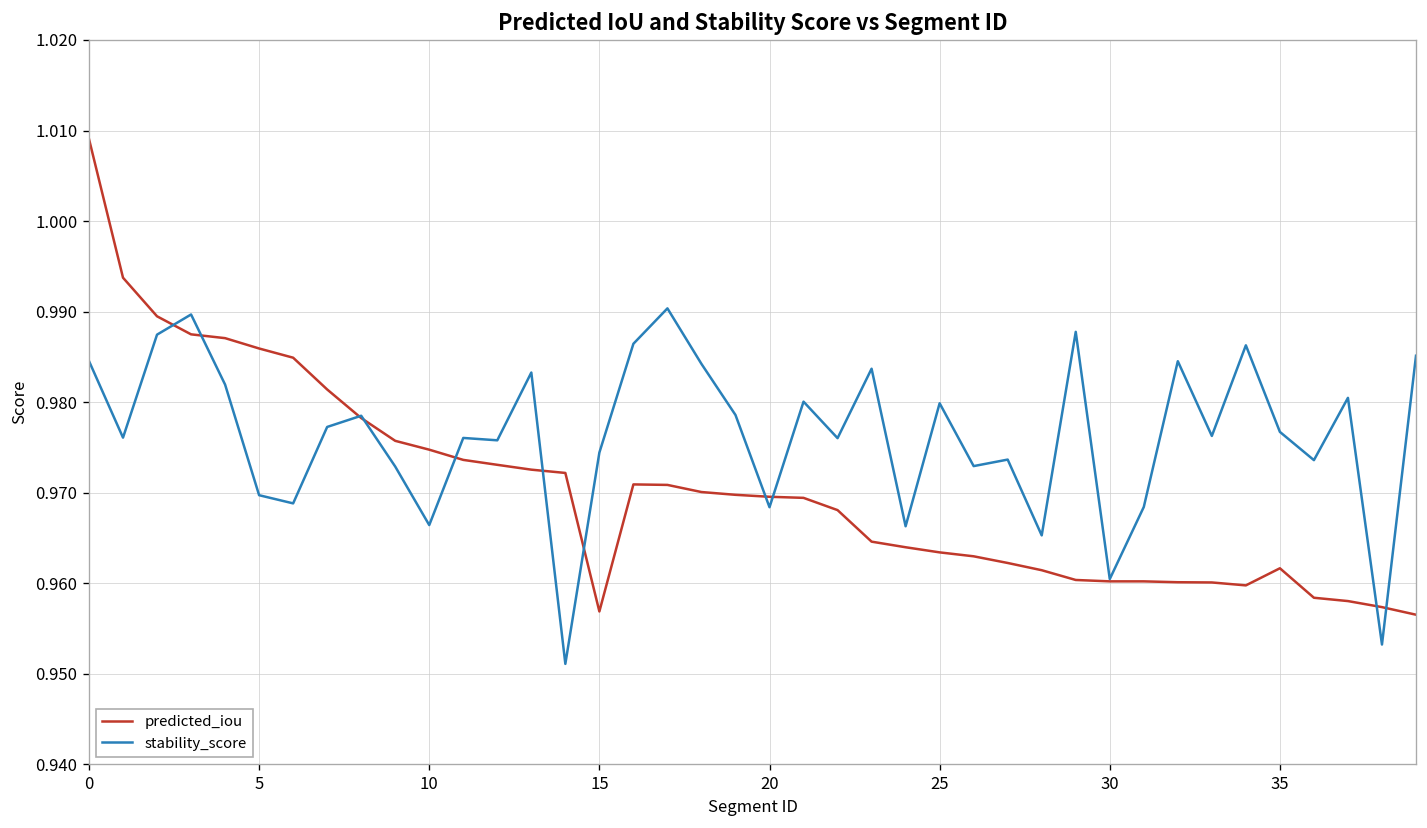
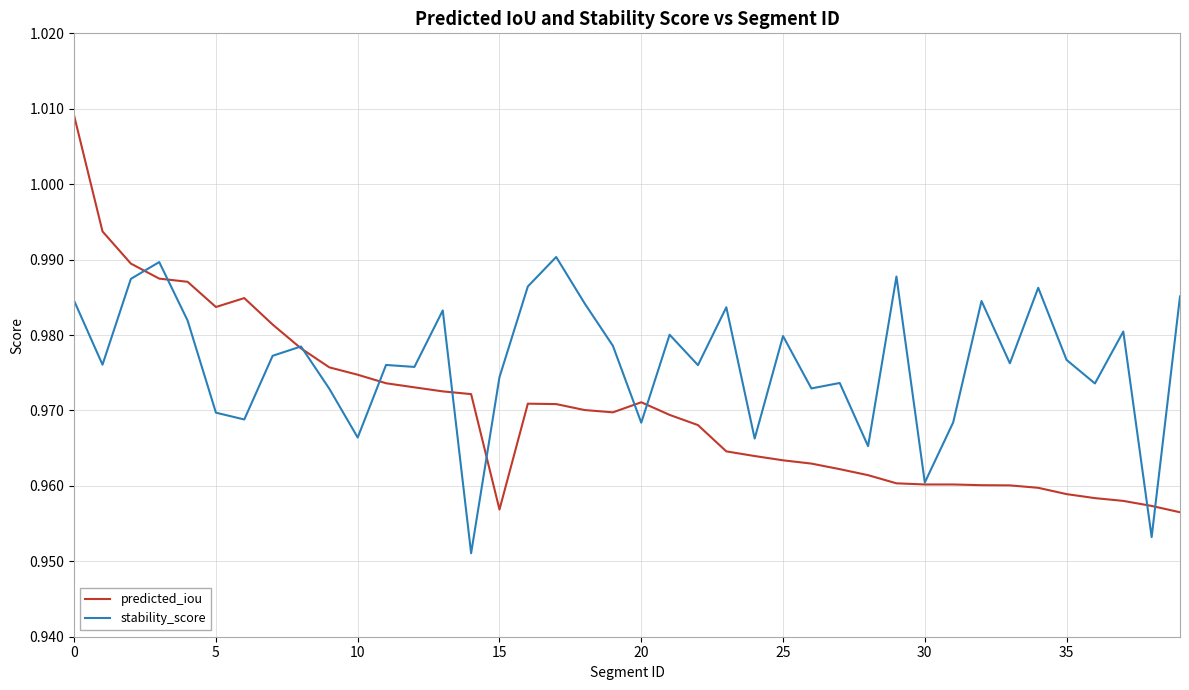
predicted_iou, 5: 0.986 -> 0.984
predicted_iou, 20: 0.970 -> 0.971
predicted_iou, 35: 0.962 -> 0.959
